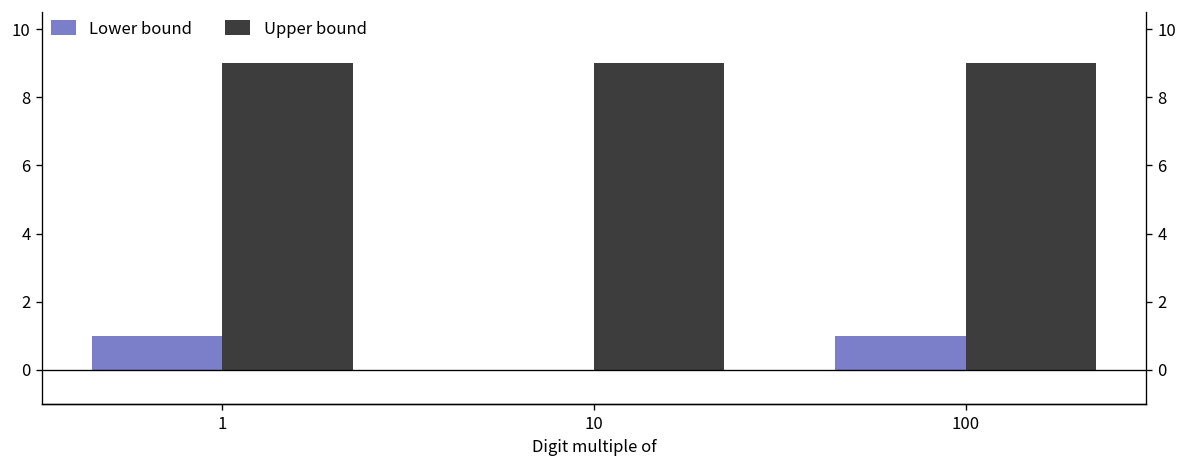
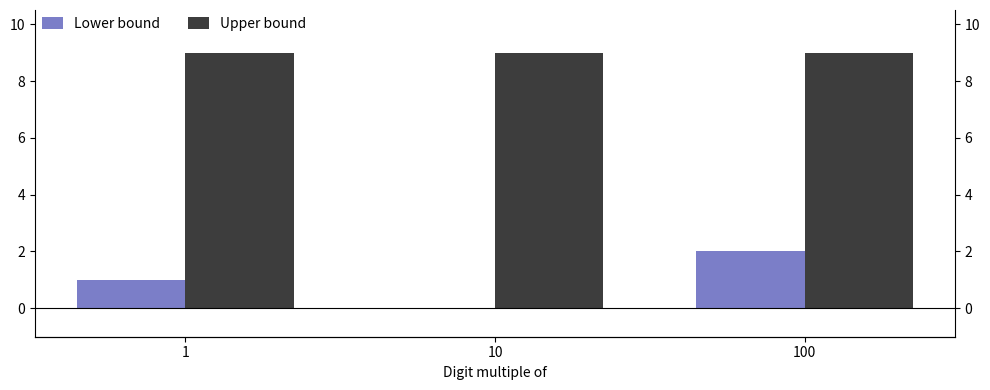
Lower bound, 100: 1 -> 2
